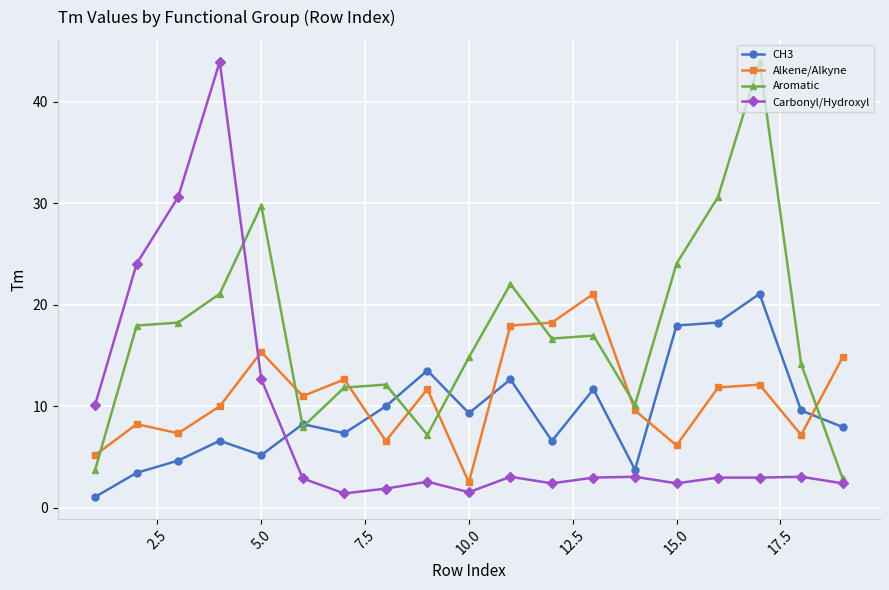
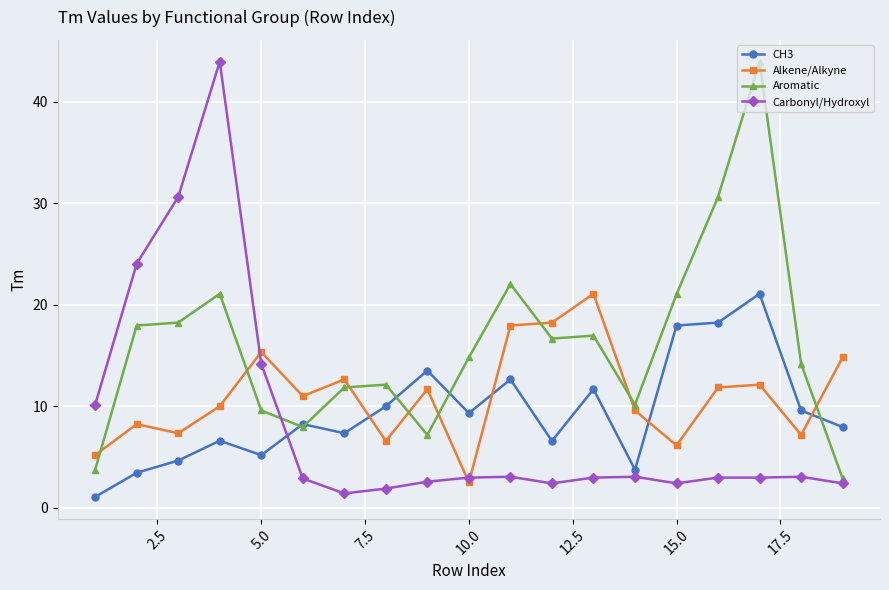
Aromatic, 5.0: 29.8 -> 9.6
Carbonyl/Hydroxyl, 5.0: 12.7 -> 14.2
Carbonyl/Hydroxyl, 10.0: 1.5 -> 3.0
Aromatic, 15.0: 24.1 -> 21.0
